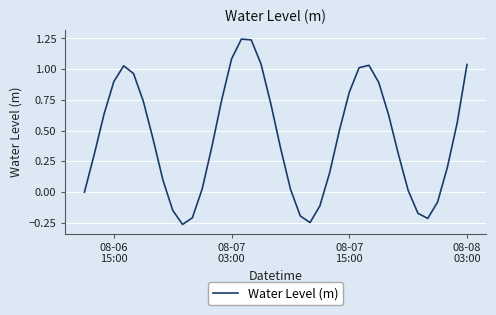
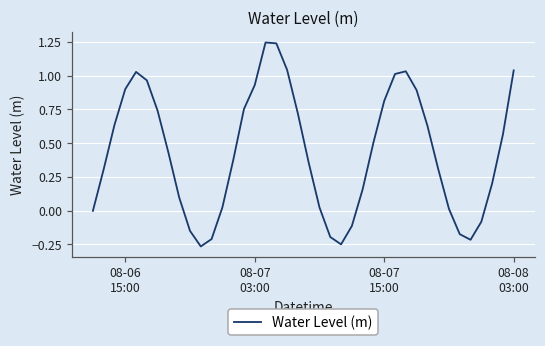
08-07 03:00: 1.08 -> 0.93
